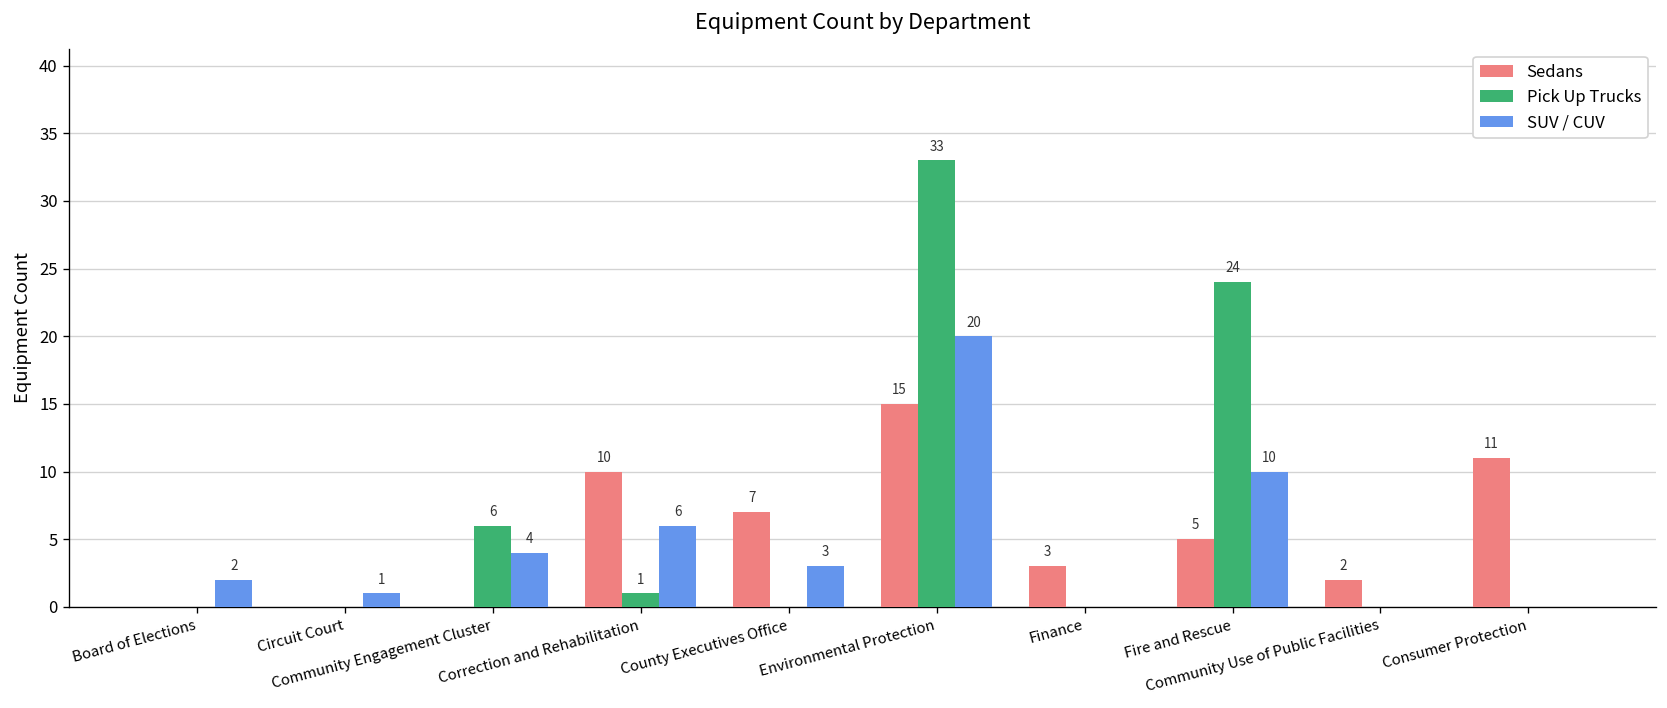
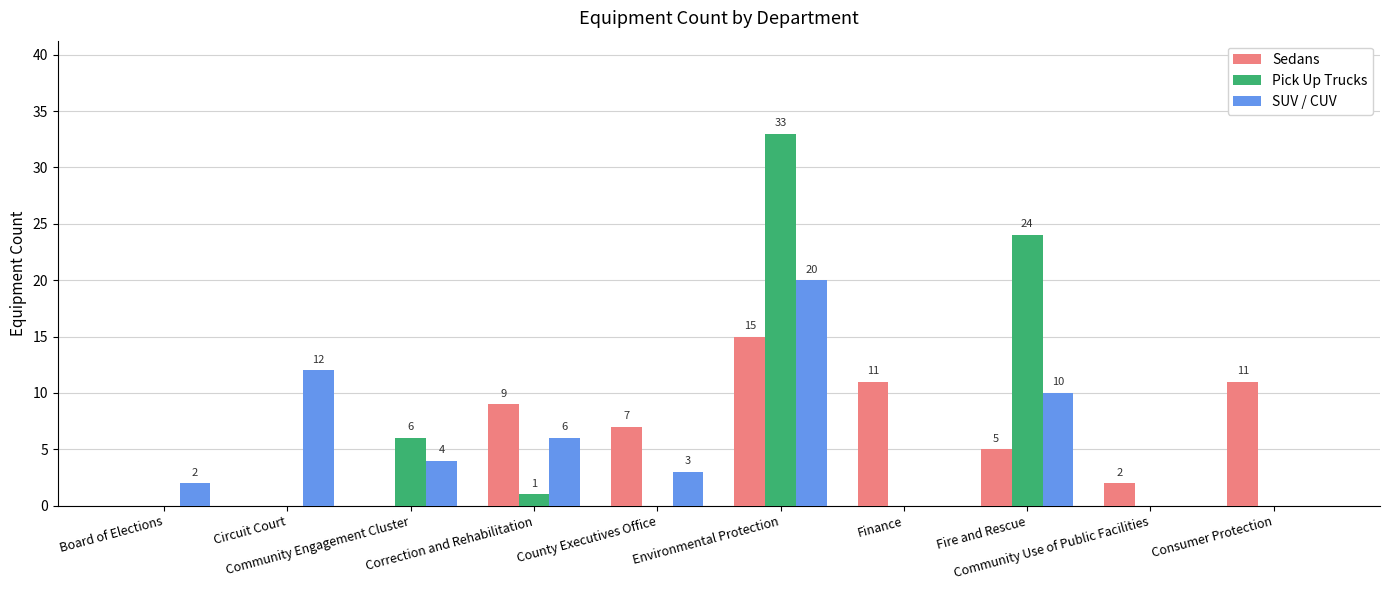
SUV / CUV, Circuit Court: 1 -> 12
Sedans, Correction and Rehabilitation: 10 -> 9
Sedans, Finance: 3 -> 11
